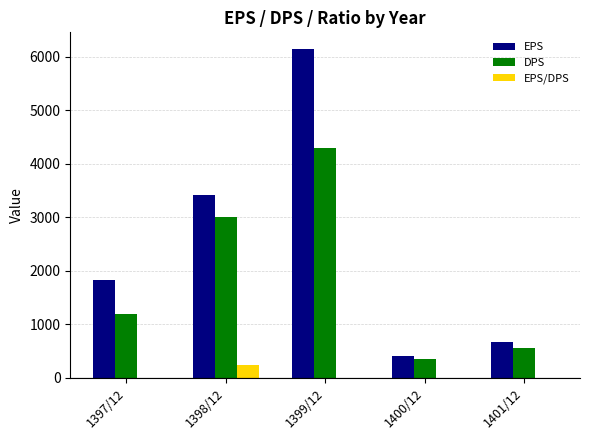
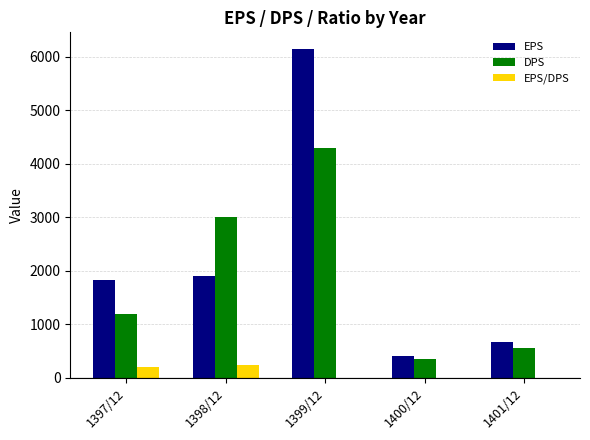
EPS/DPS, 1397/12: 0 -> 200
EPS, 1398/12: 3400 -> 1900
